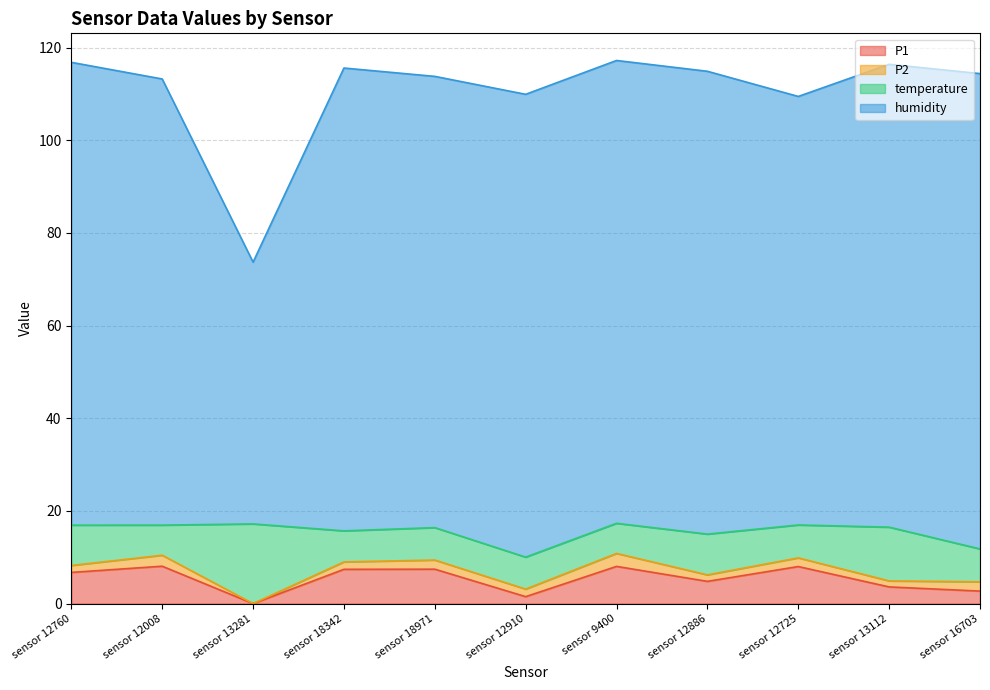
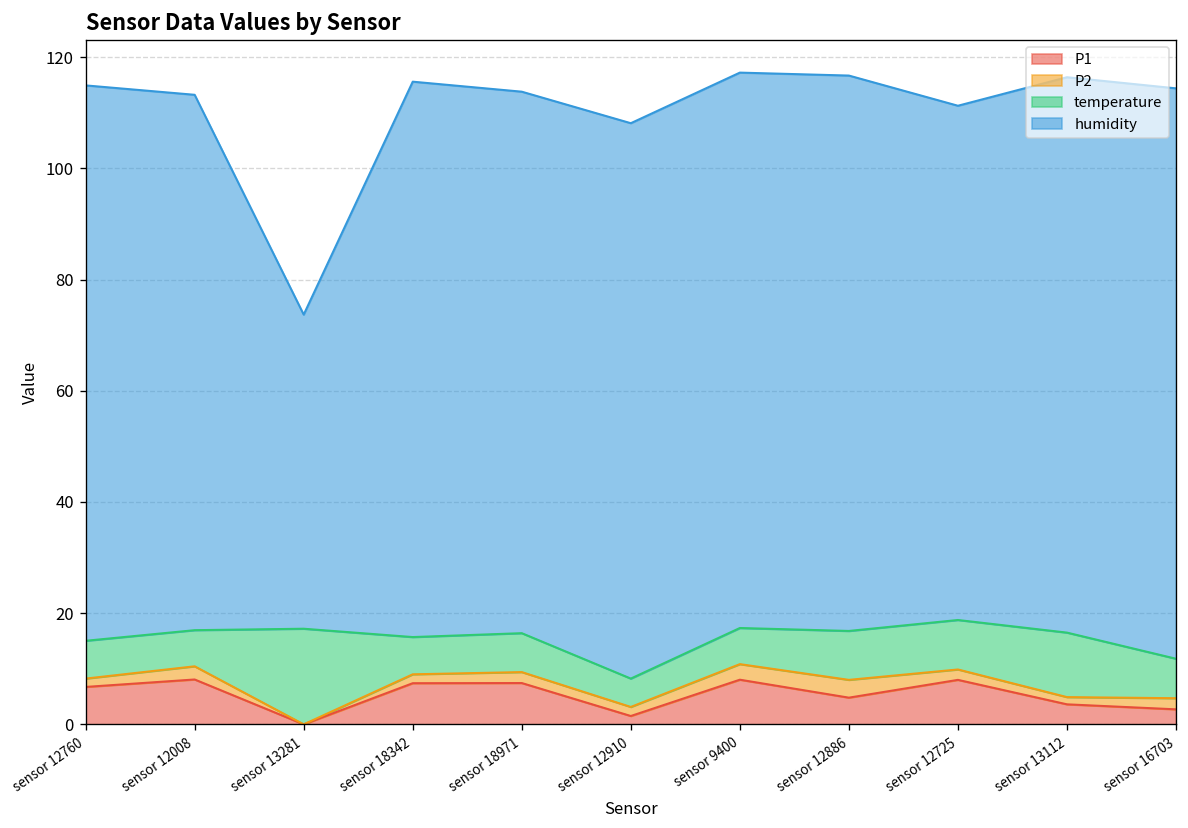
temperature, sensor 12760: 9 -> 7
temperature, sensor 12910: 7 -> 5
P2, sensor 12886: 1 -> 3
temperature, sensor 12725: 7 -> 9
